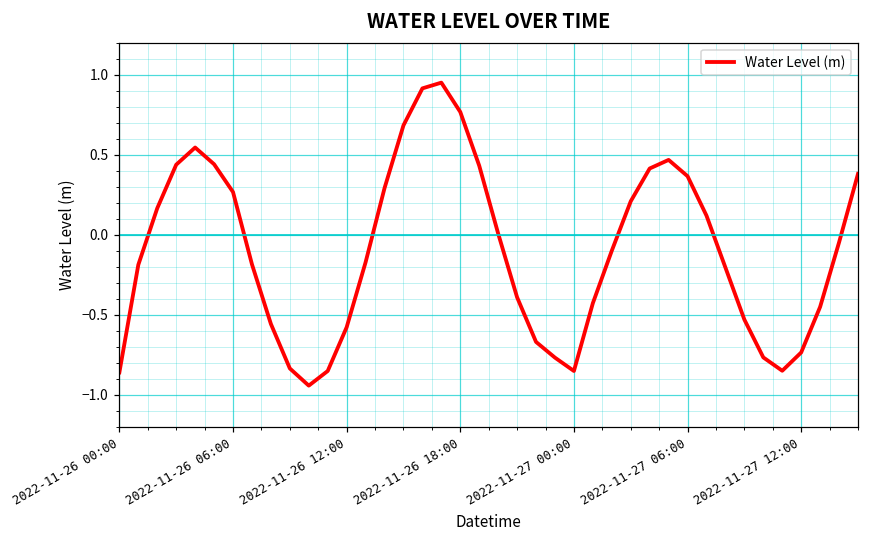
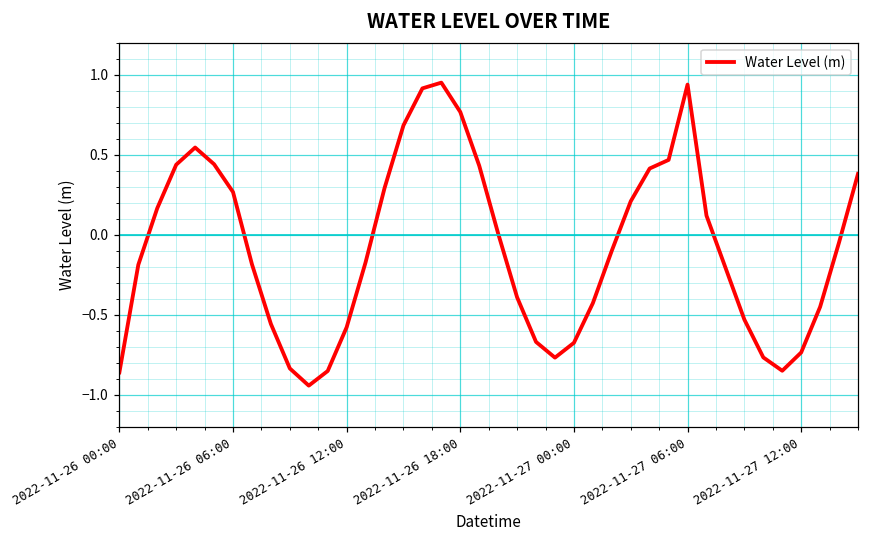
2022-11-27 00:00: -0.85 -> -0.67
2022-11-27 06:00: 0.37 -> 0.94
